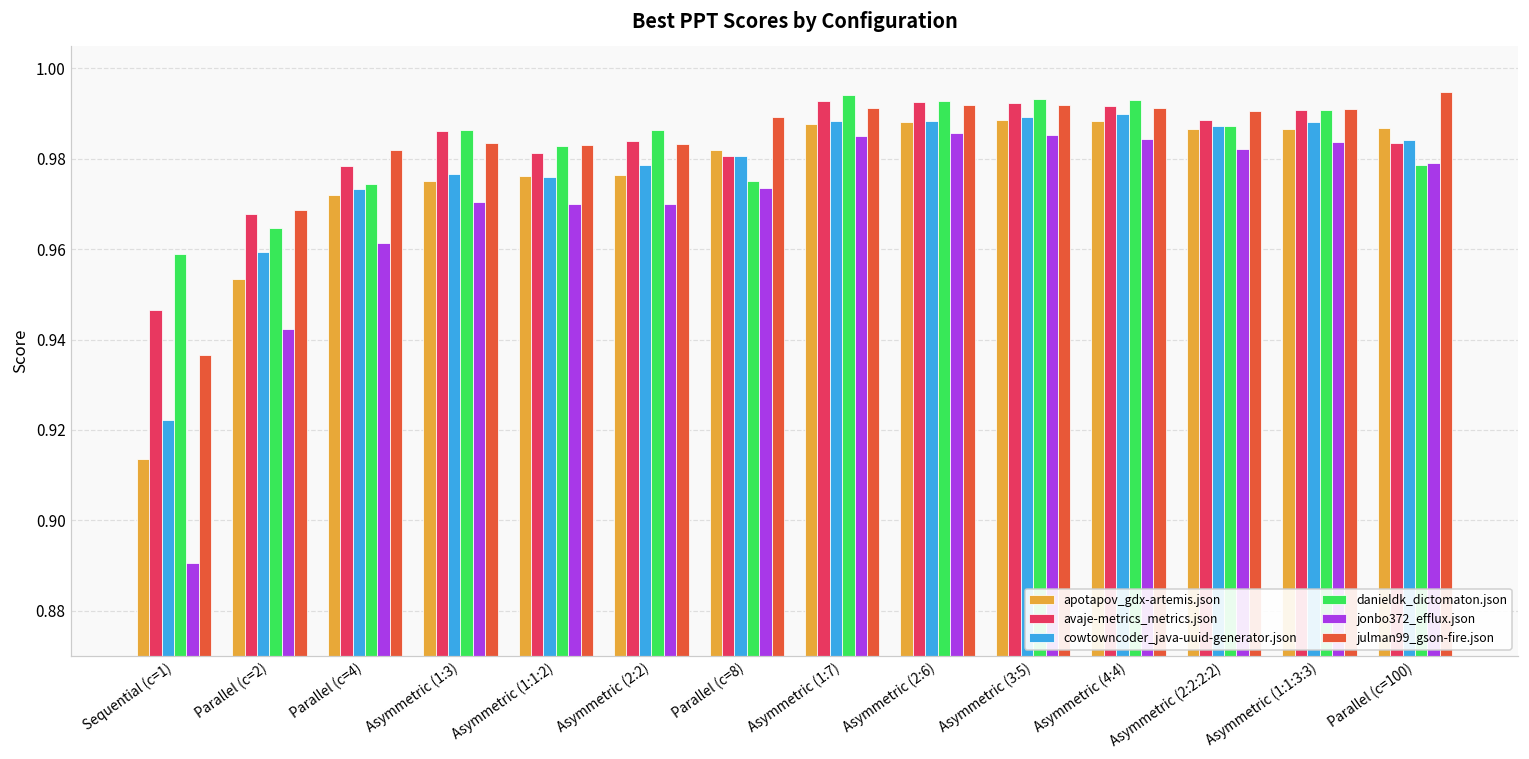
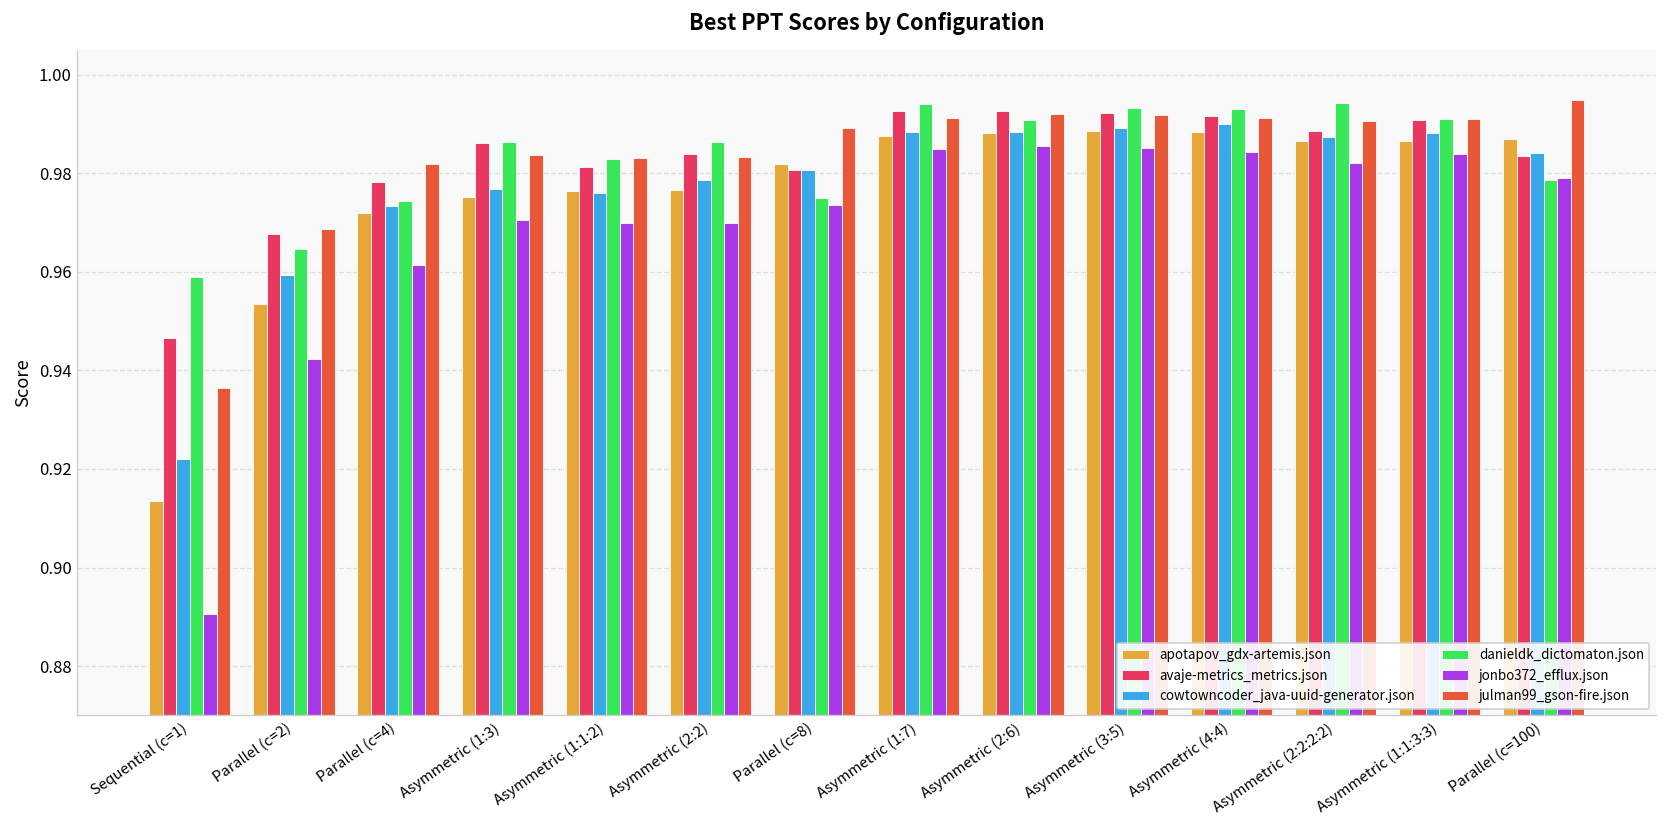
danieldk_dictomaton.json, Asymmetric (2:6): 0.993 -> 0.991
danieldk_dictomaton.json, Asymmetric (2:2:2:2): 0.987 -> 0.994
